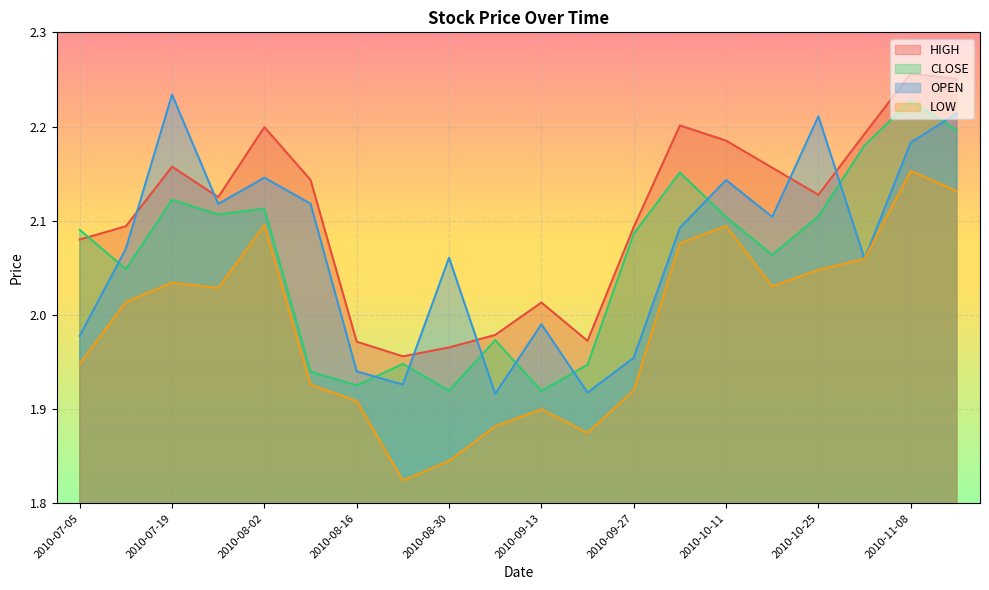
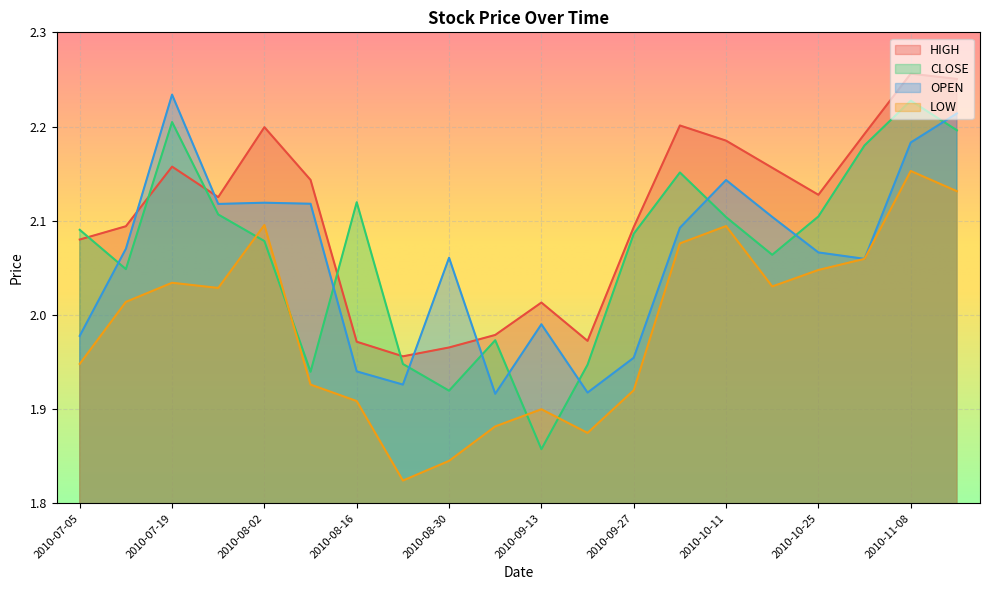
CLOSE, 2010-07-19: 2.12 -> 2.20
CLOSE, 2010-08-02: 2.11 -> 2.08
OPEN, 2010-08-02: 2.15 -> 2.12
CLOSE, 2010-08-16: 1.93 -> 2.12
CLOSE, 2010-09-13: 1.92 -> 1.86
OPEN, 2010-10-25: 2.21 -> 2.07
